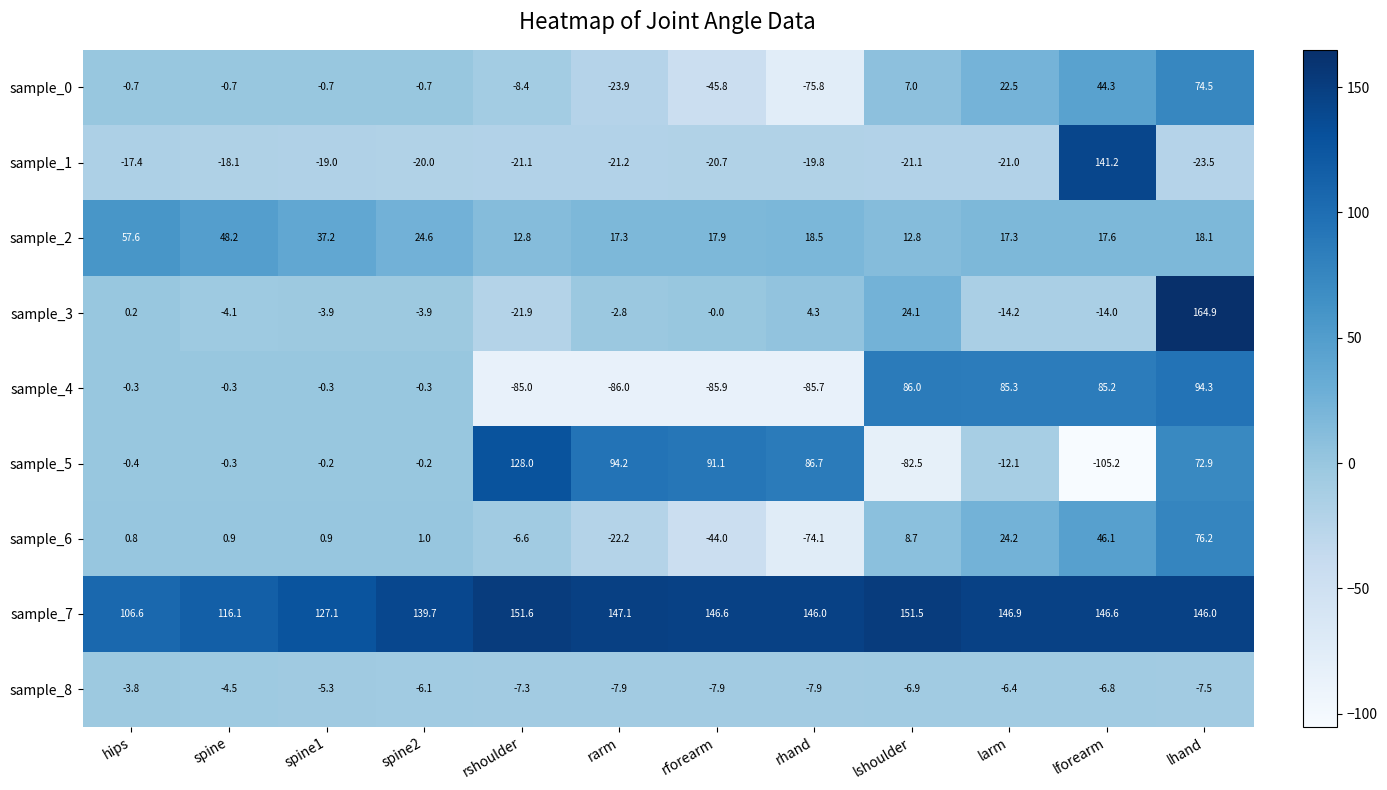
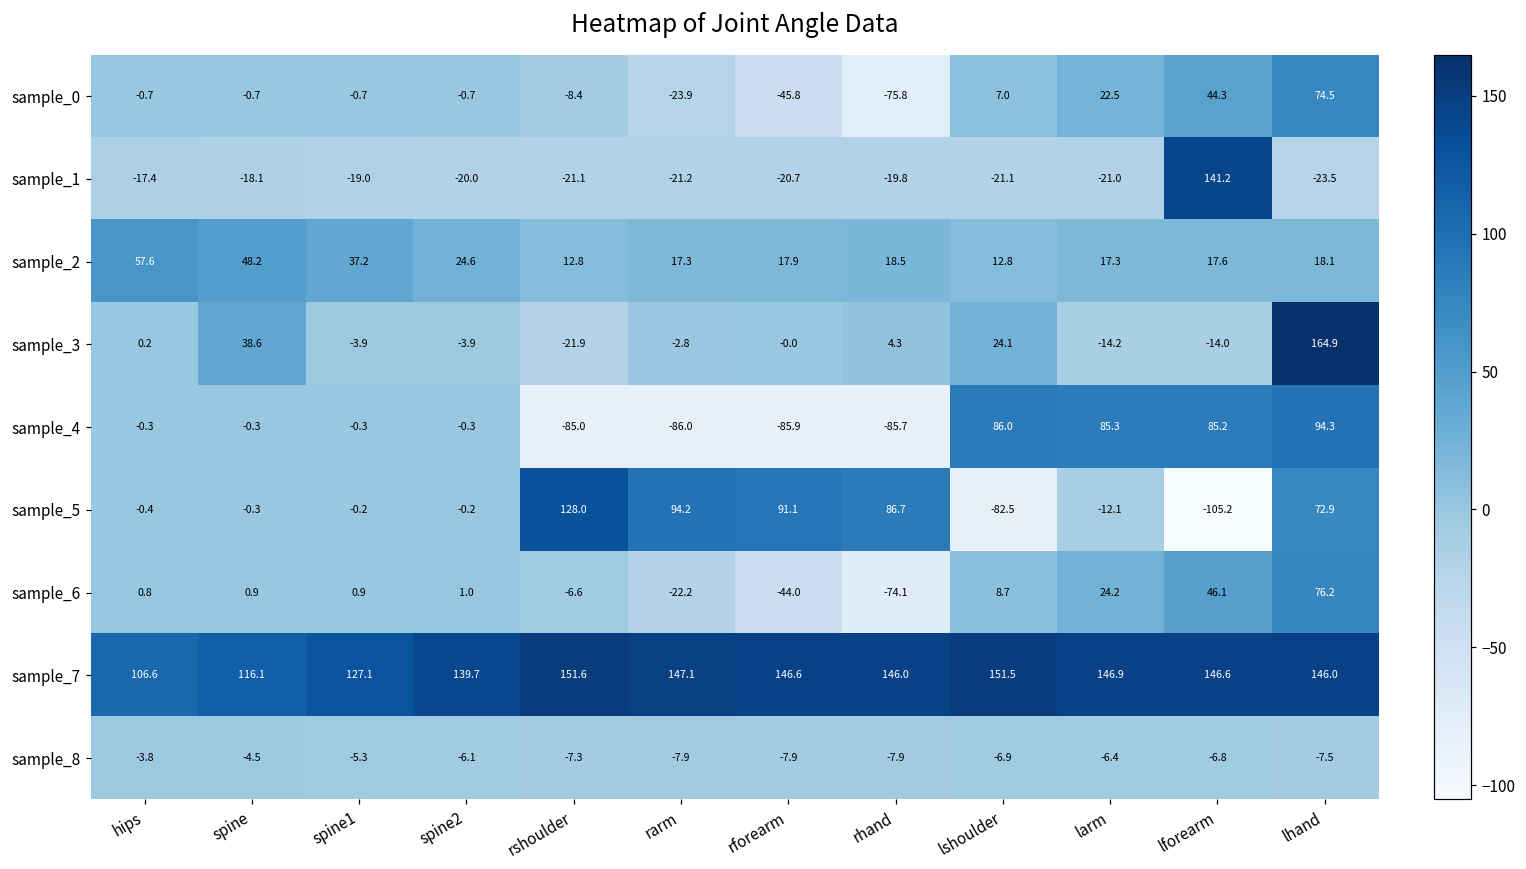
sample_3, spine: -4.1 -> 38.6
